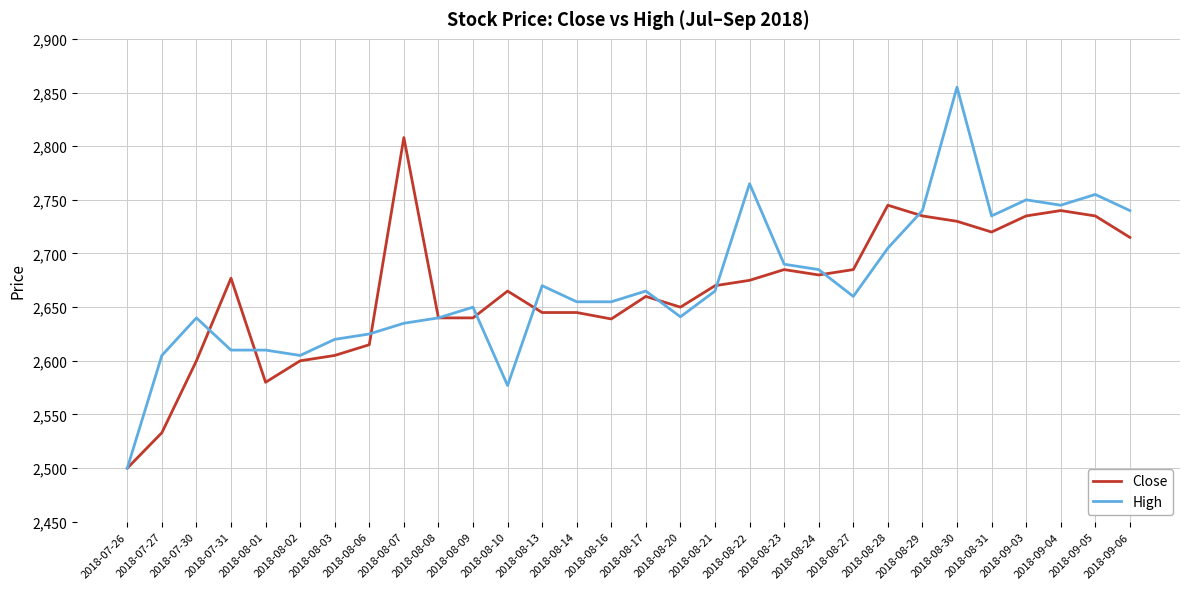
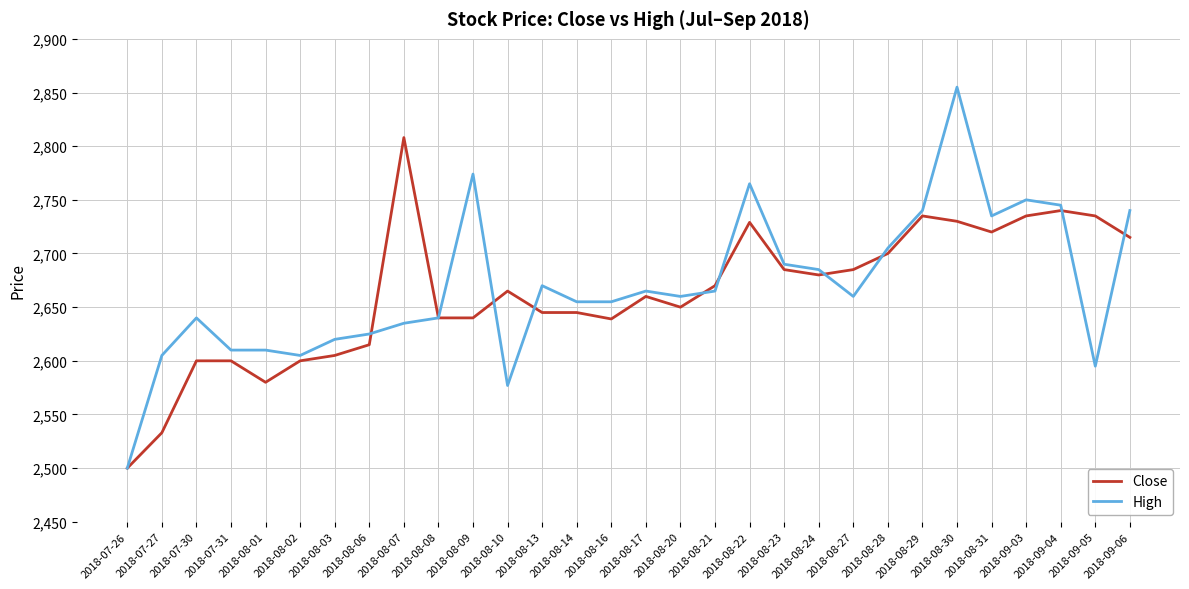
Close, 2018-07-31: 2,677 -> 2,600
High, 2018-08-09: 2,650 -> 2,774
High, 2018-08-20: 2,641 -> 2,660
Close, 2018-08-22: 2,675 -> 2,729
Close, 2018-08-28: 2,745 -> 2,700
High, 2018-09-05: 2,755 -> 2,595
